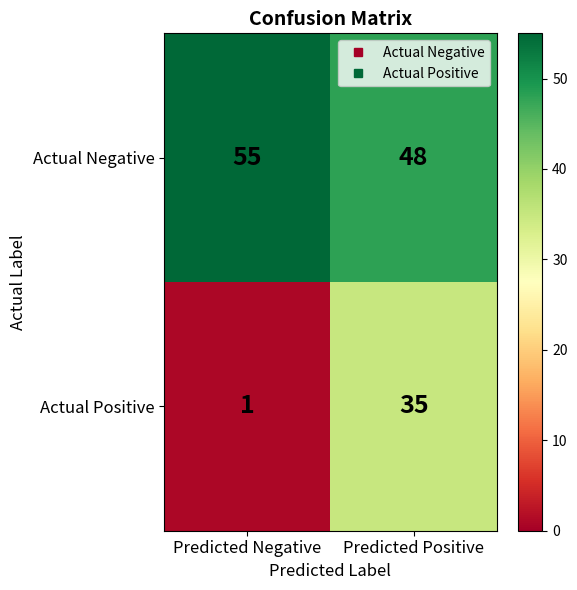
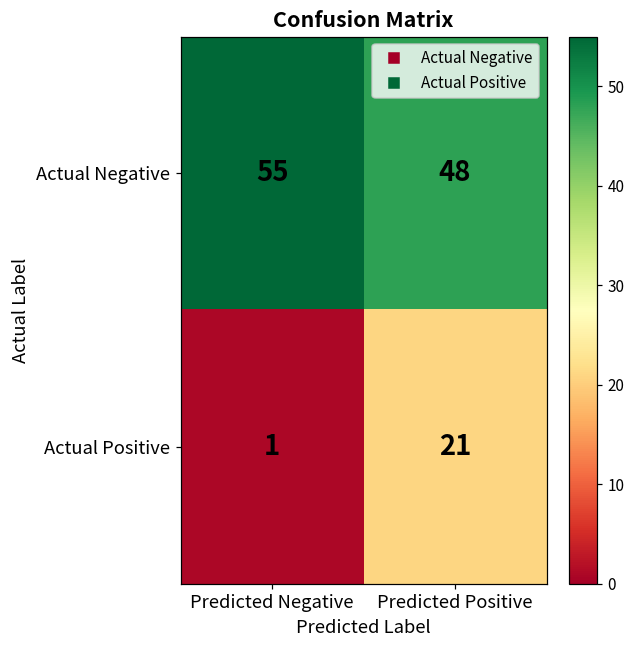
Actual Positive, Predicted Positive: 35 -> 21
